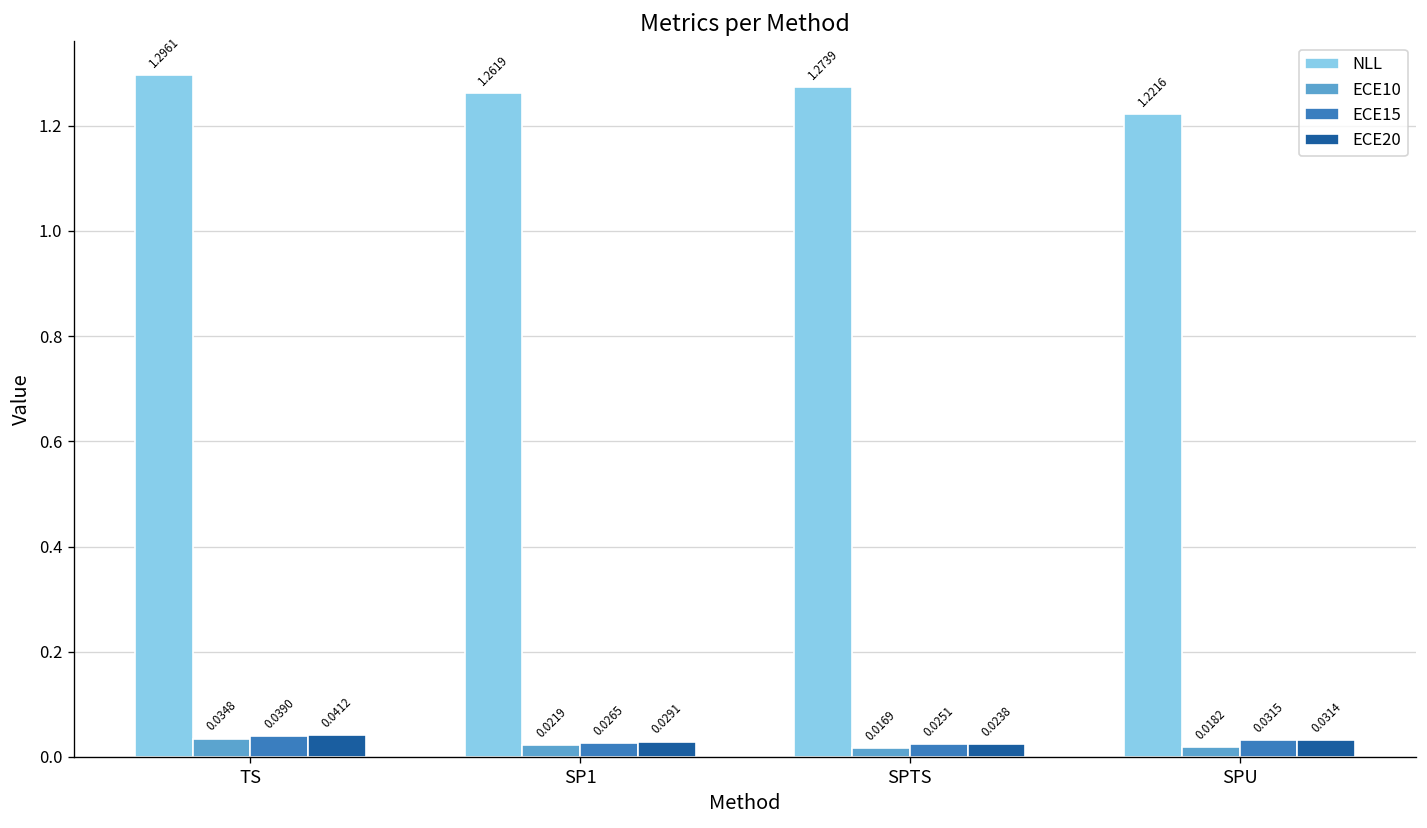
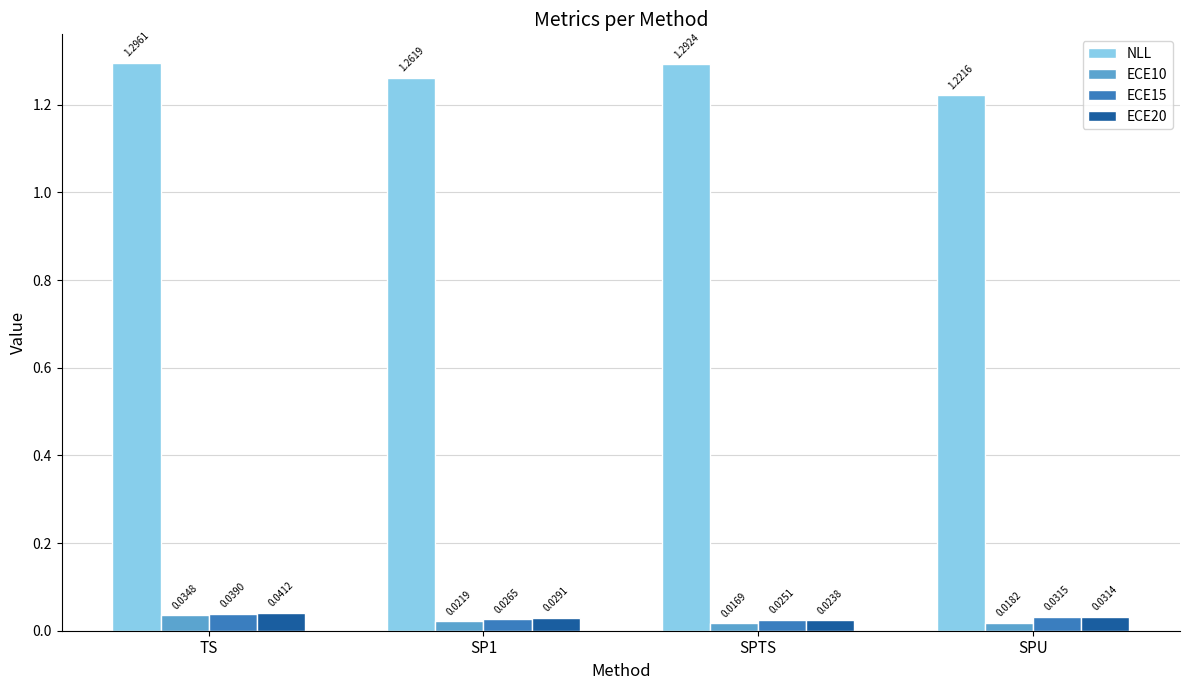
NLL, SPTS: 1.2739 -> 1.2924
